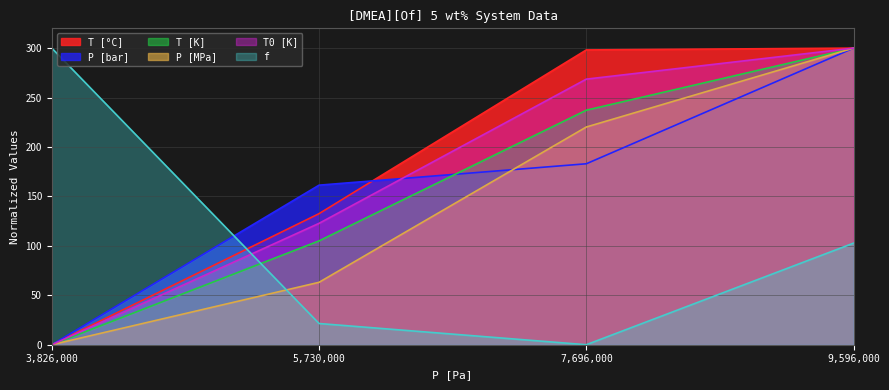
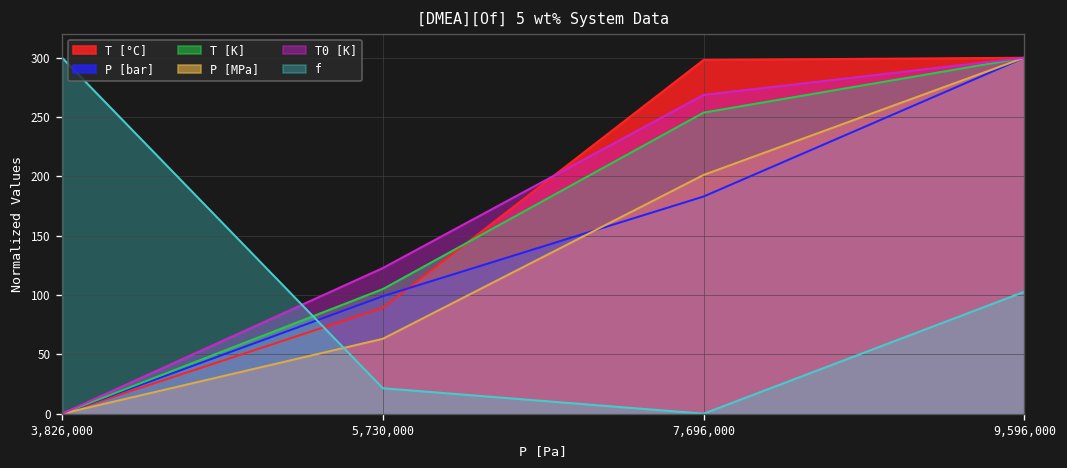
T [°C], 5,730,000: 130 -> 90
P [bar], 5,730,000: 160 -> 100
T [K], 7,696,000: 240 -> 250
P [MPa], 7,696,000: 220 -> 200
